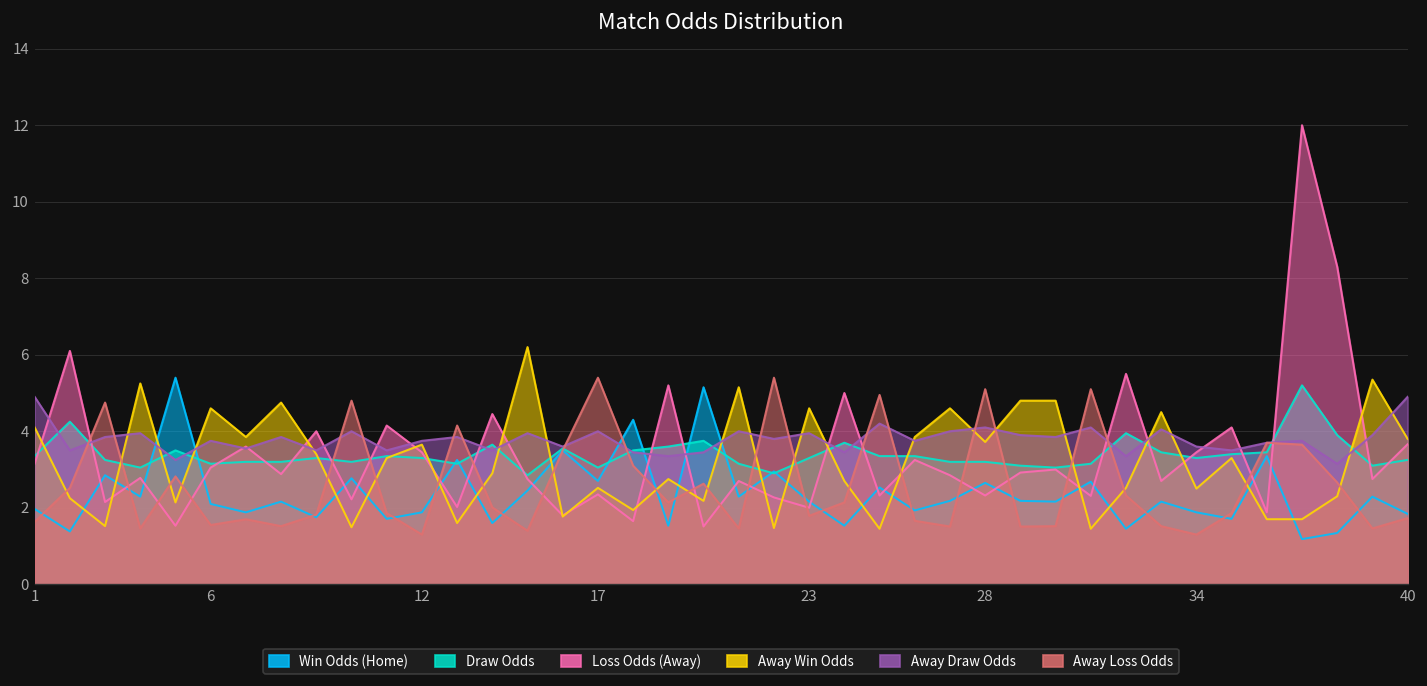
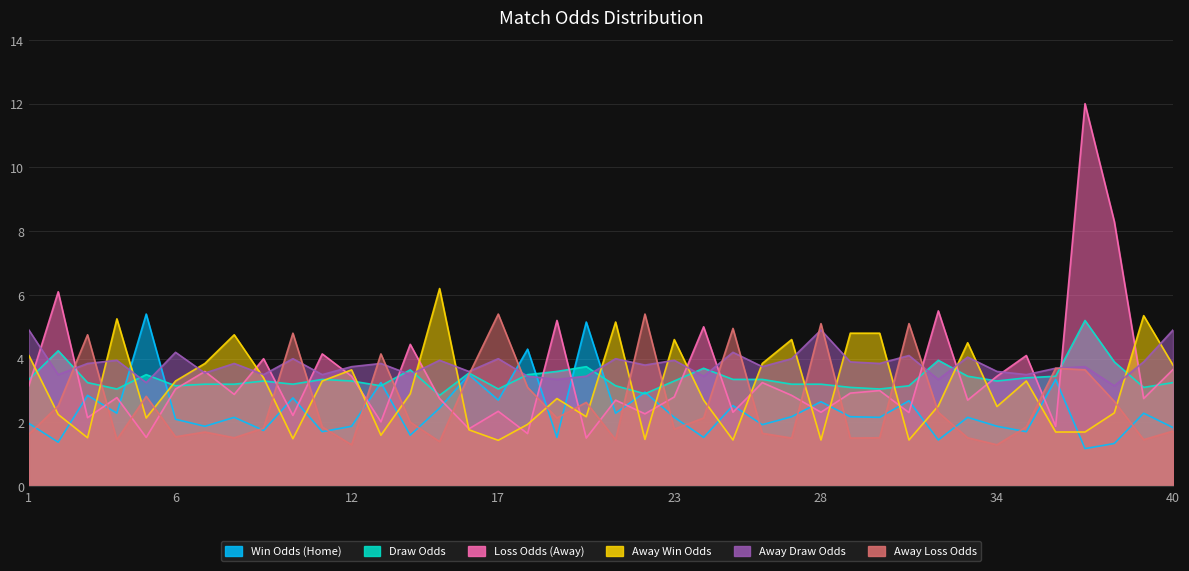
Away Win Odds, 6: 4.6 -> 3.3
Away Draw Odds, 6: 3.8 -> 4.2
Away Win Odds, 17: 2.5 -> 1.4
Loss Odds (Away), 23: 2.0 -> 2.8
Away Win Odds, 28: 3.7 -> 1.5
Away Draw Odds, 28: 4.1 -> 4.9
